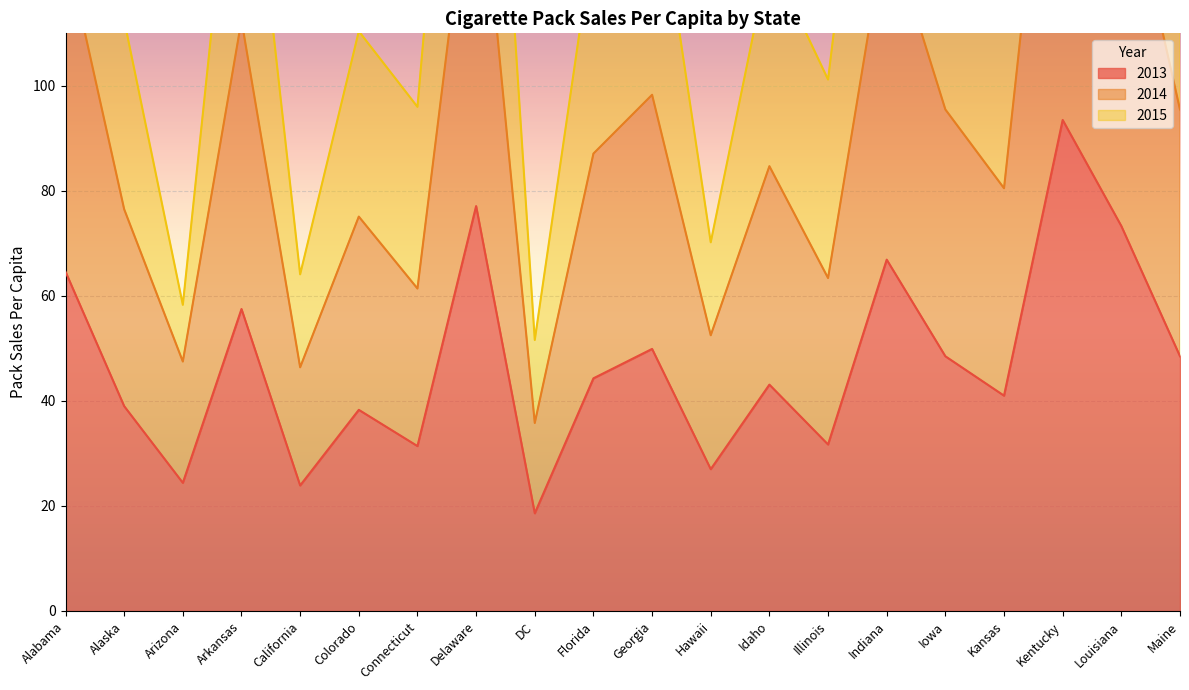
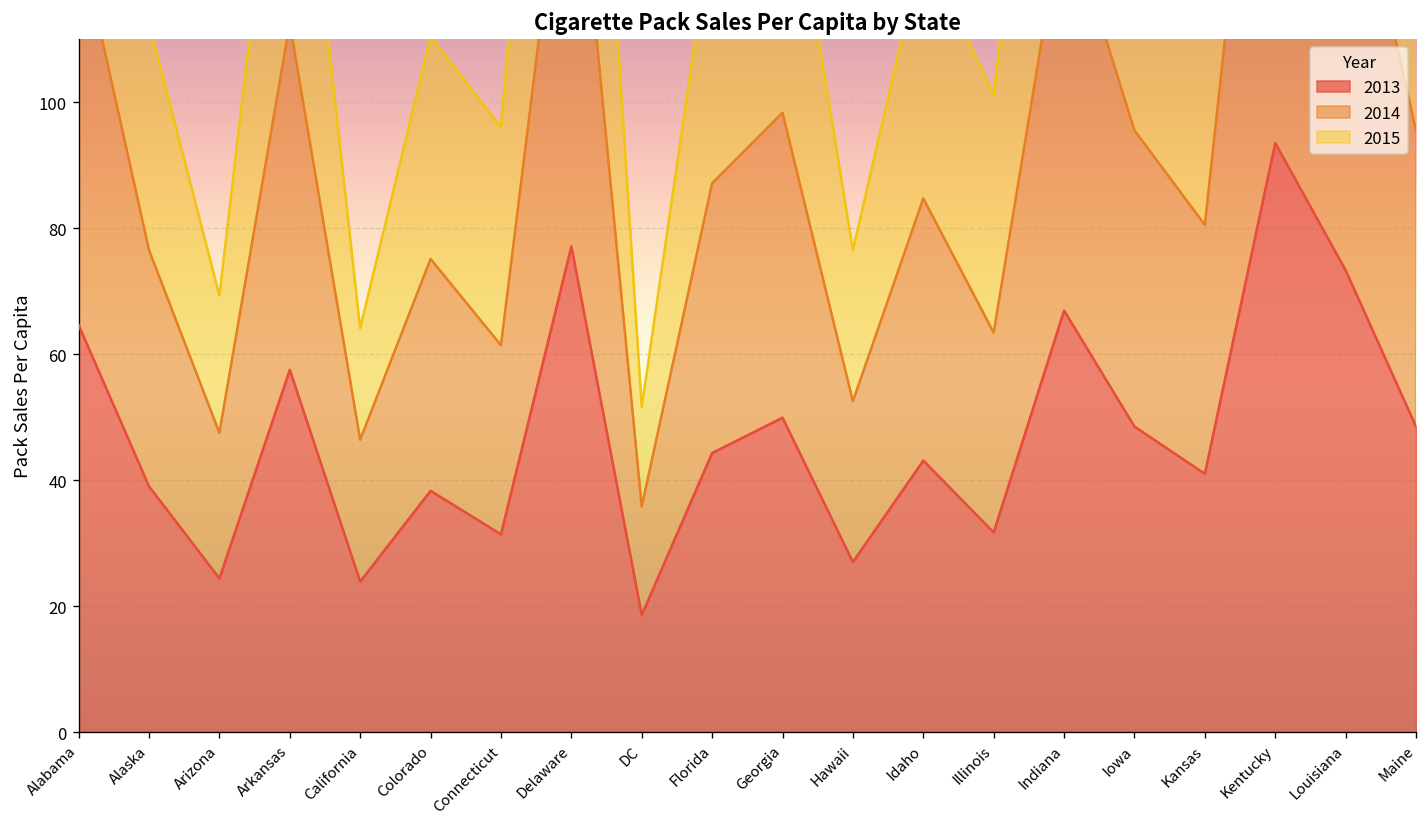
2015, Arizona: 11 -> 22
2015, Hawaii: 18 -> 24
